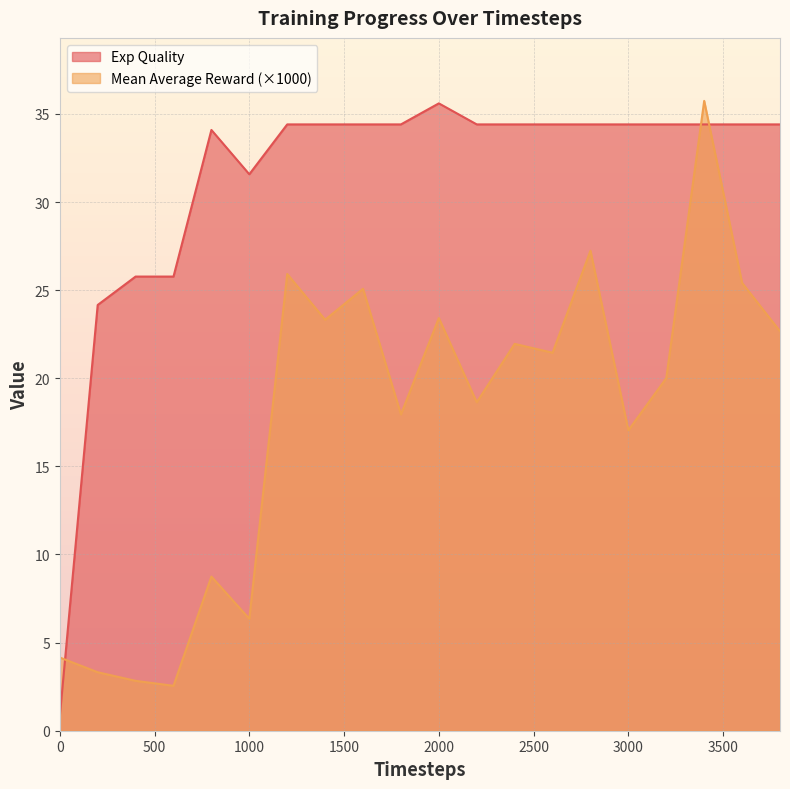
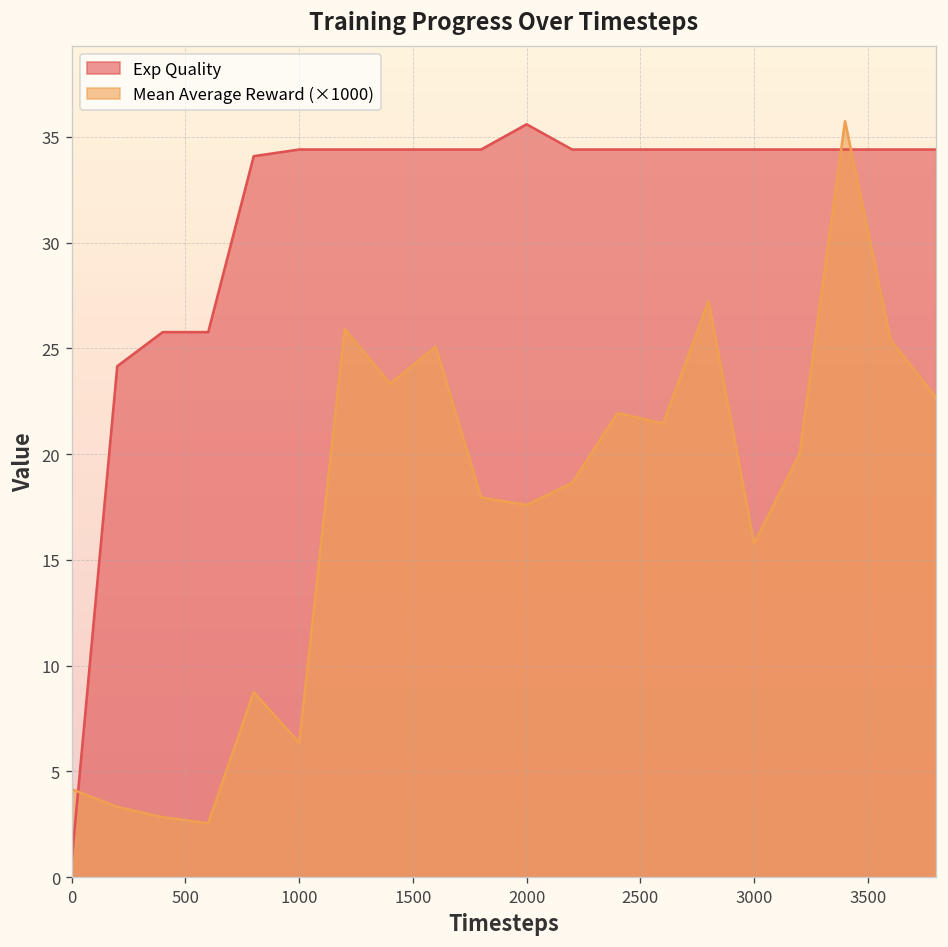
Exp Quality, 1000: 31.6 -> 34.4
Mean Average Reward (×1000), 2000: 23.4 -> 17.6
Mean Average Reward (×1000), 3000: 17.0 -> 15.8
